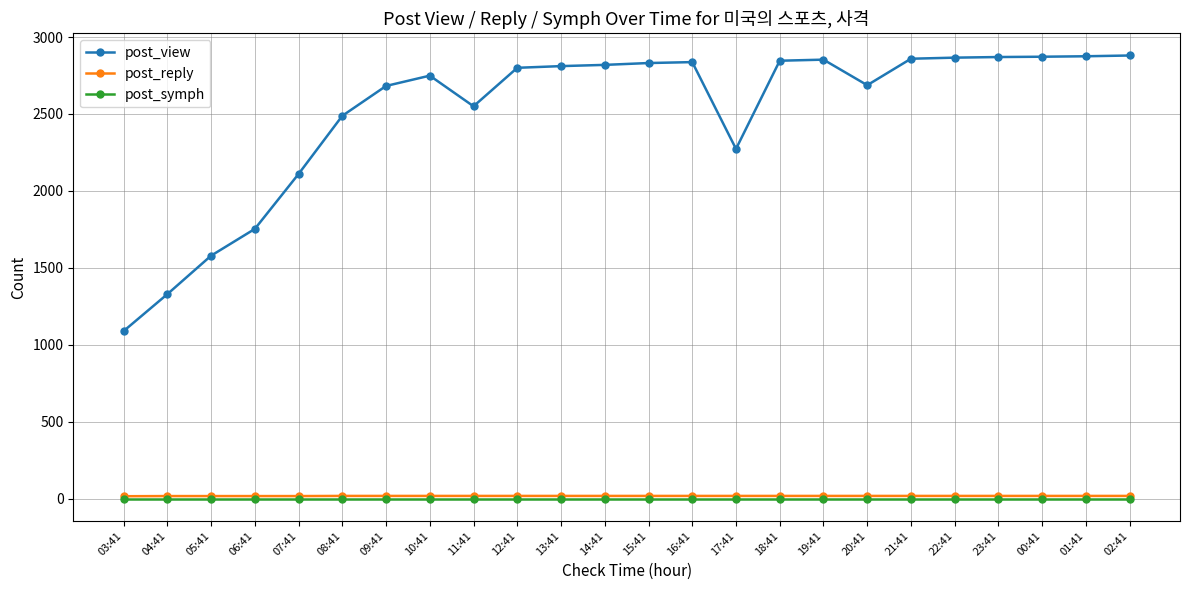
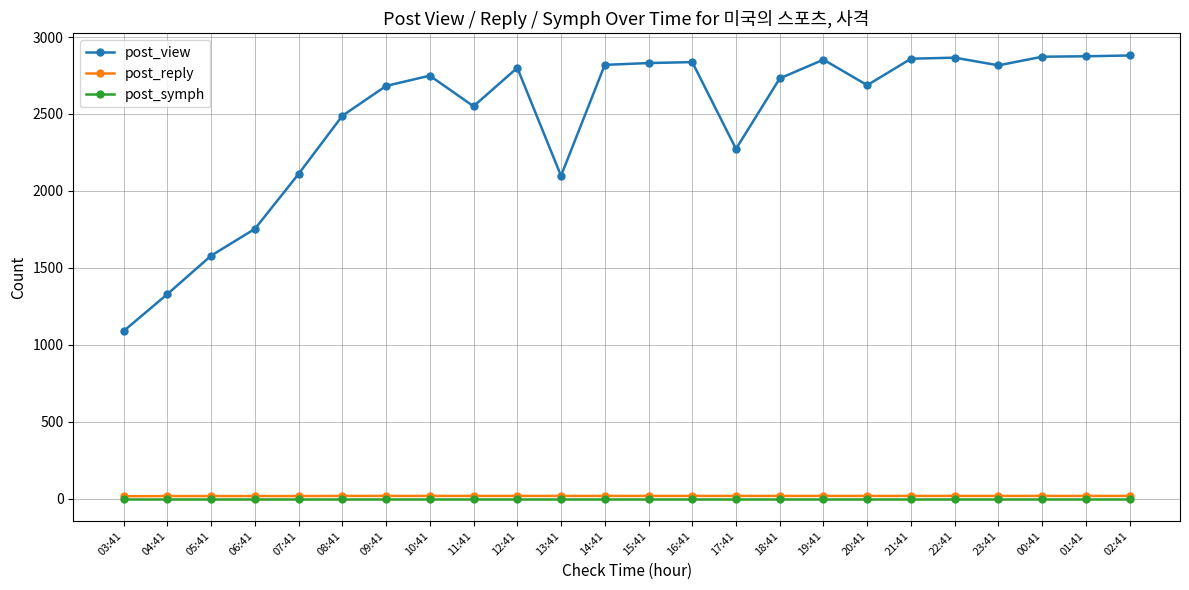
post_view, 13:41: 2810 -> 2100
post_view, 18:41: 2850 -> 2730
post_view, 23:41: 2870 -> 2820
